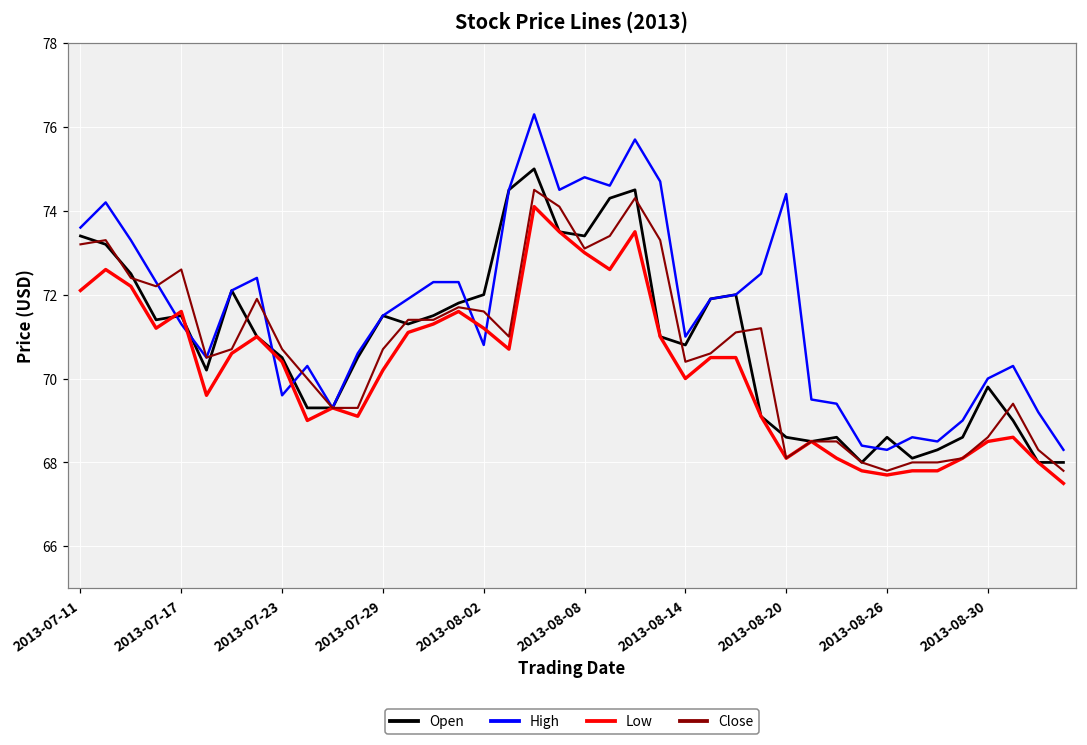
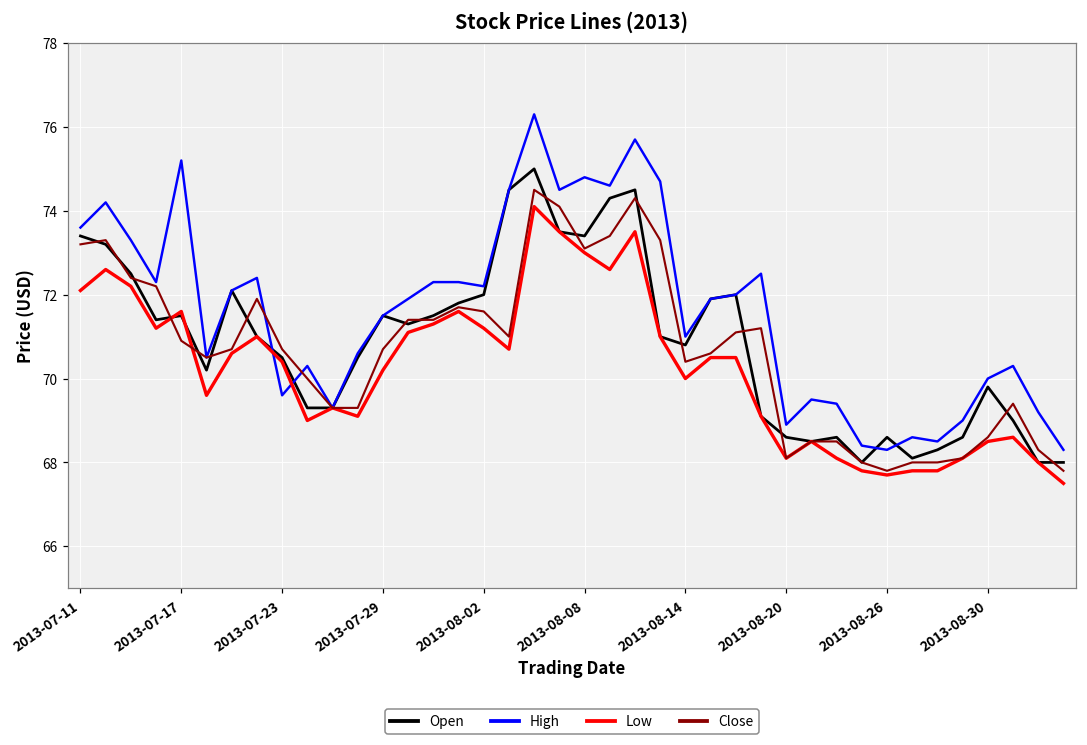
High, 2013-07-17: 71.3 -> 75.2
Close, 2013-07-17: 72.6 -> 70.9
High, 2013-08-02: 70.8 -> 72.2
High, 2013-08-20: 74.4 -> 68.9
